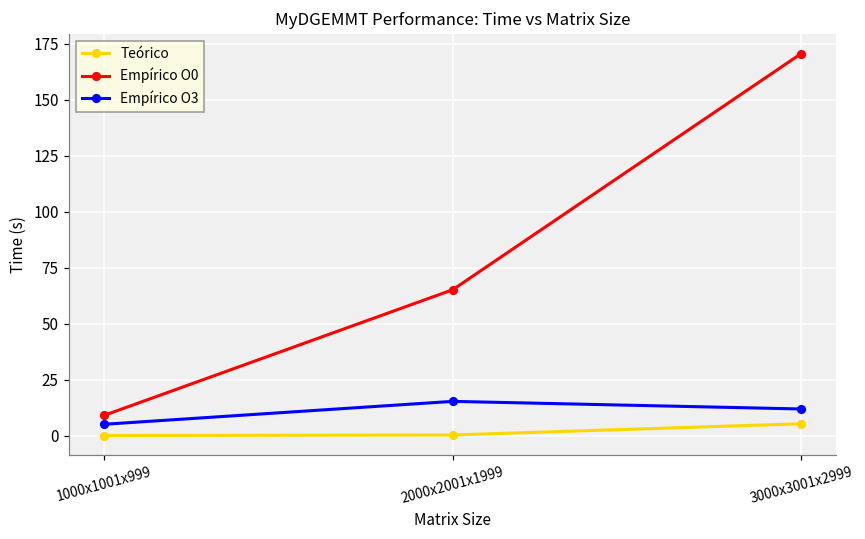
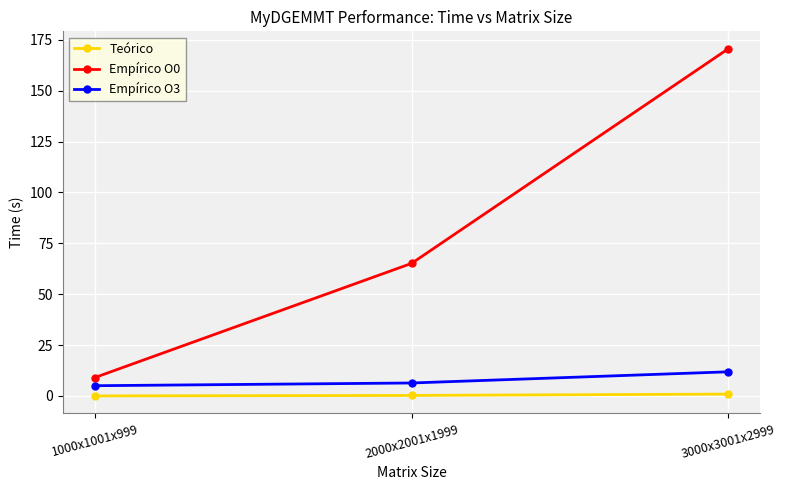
Empírico O3, 2000x2001x1999: 15 -> 6
Teórico, 3000x3001x2999: 5 -> 1
